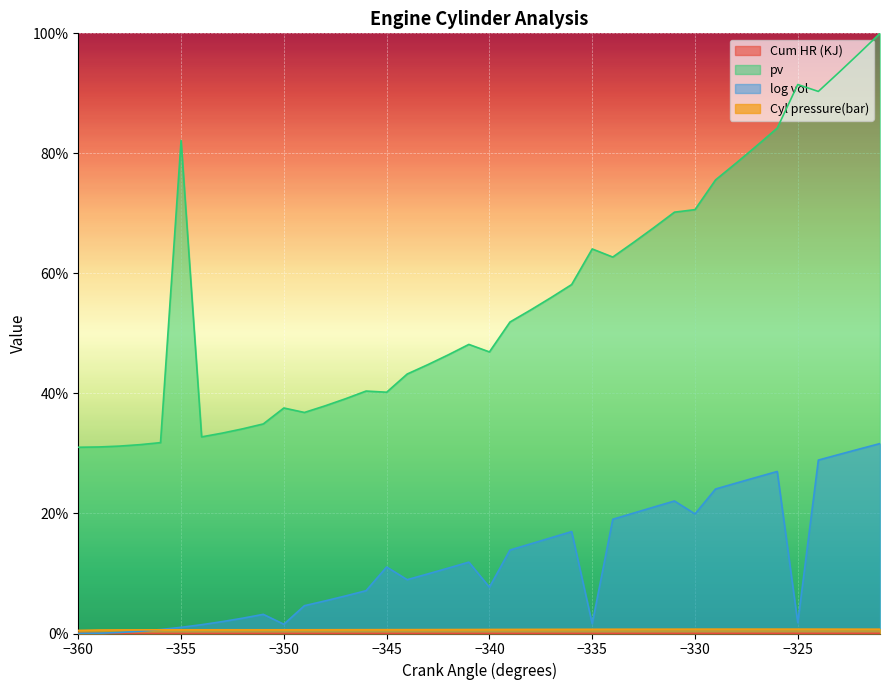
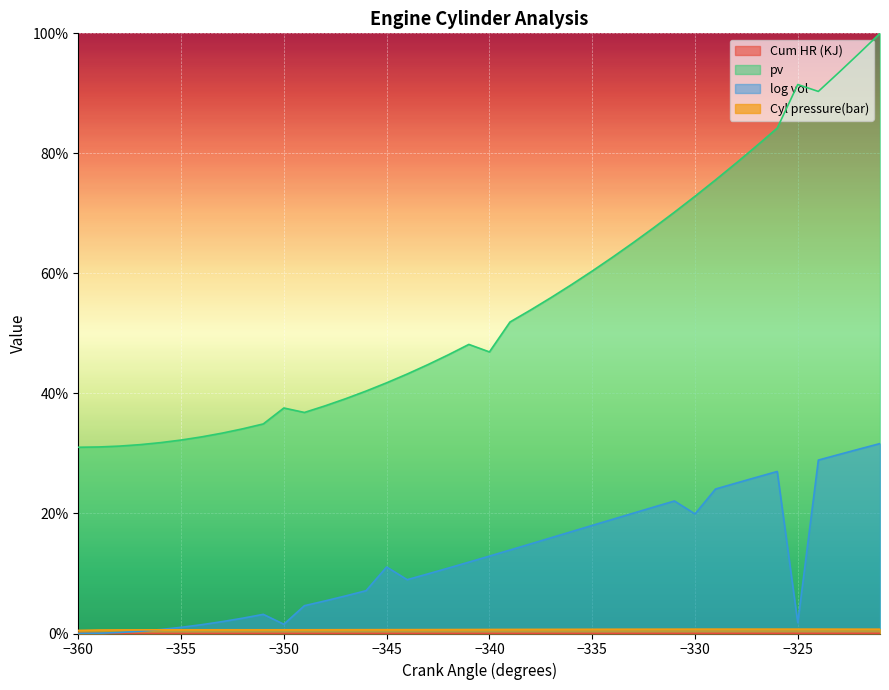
pv, −355: 82% -> 32%
pv, −345: 40% -> 42%
log vol, −340: 8% -> 13%
pv, −335: 64% -> 60%
log vol, −335: 2% -> 18%
pv, −330: 71% -> 73%
